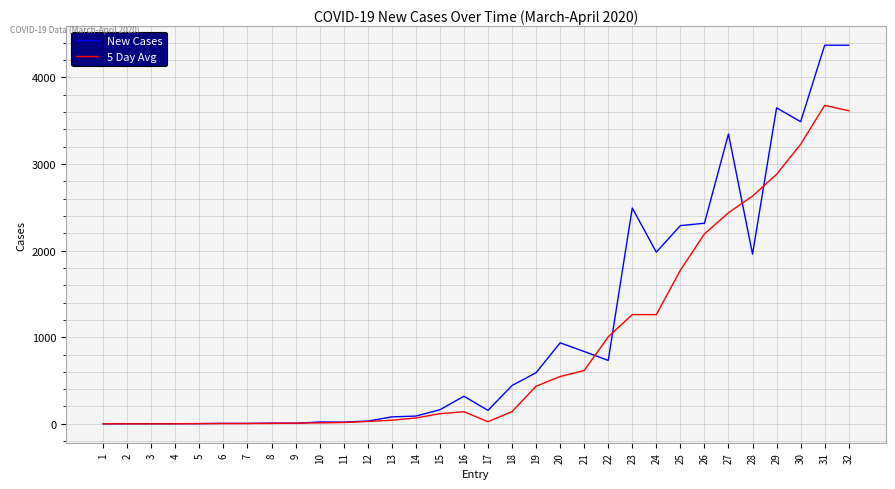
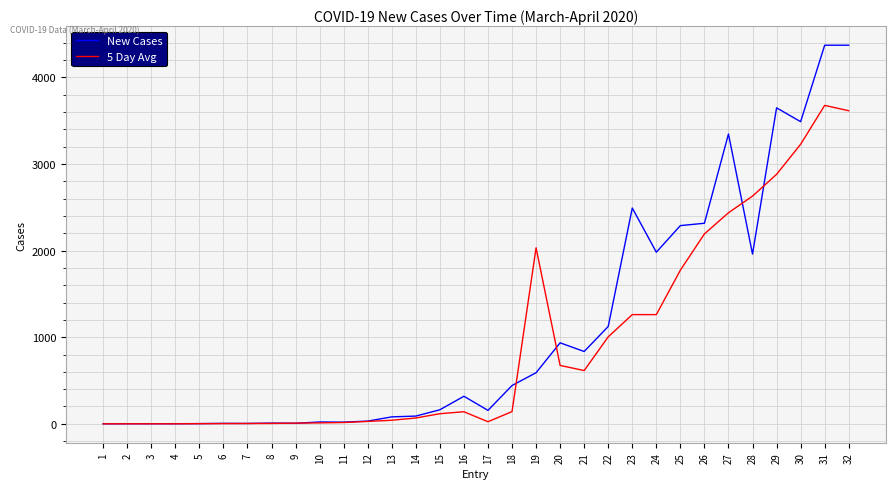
5 Day Avg, 19: 400 -> 2000
5 Day Avg, 20: 500 -> 700
New Cases, 22: 700 -> 1100
